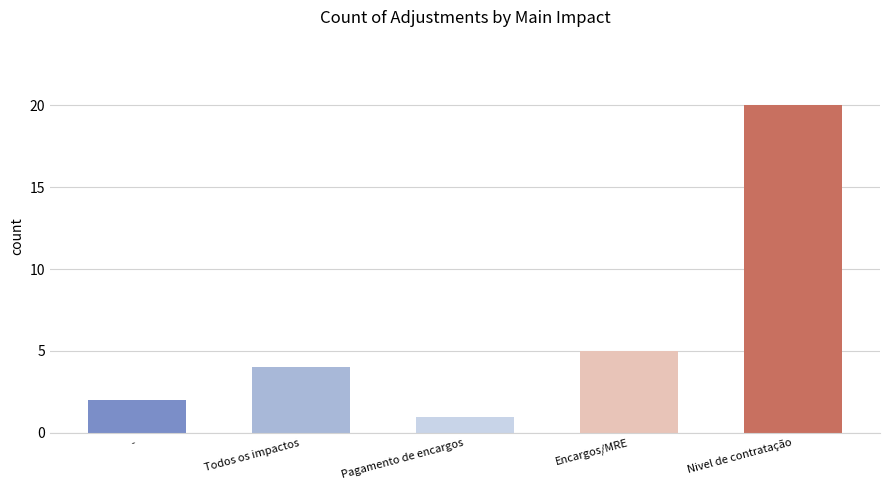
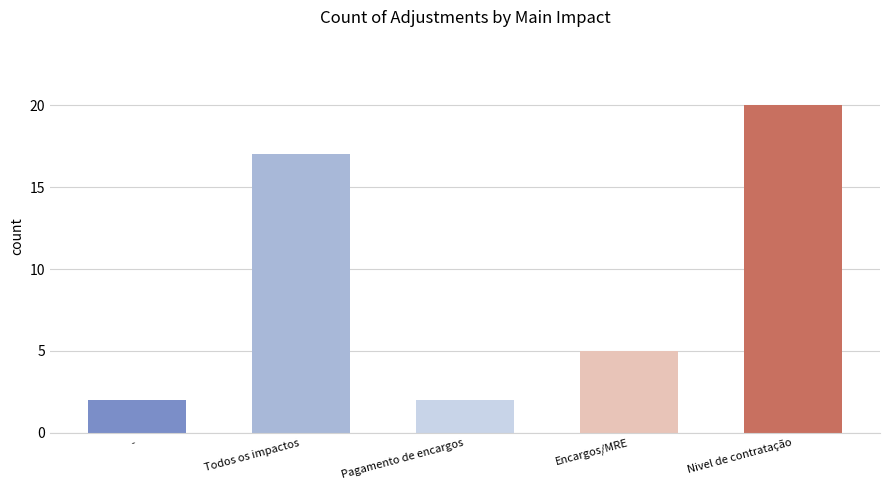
Todos os impactos: 4 -> 17
Pagamento de encargos: 1 -> 2
